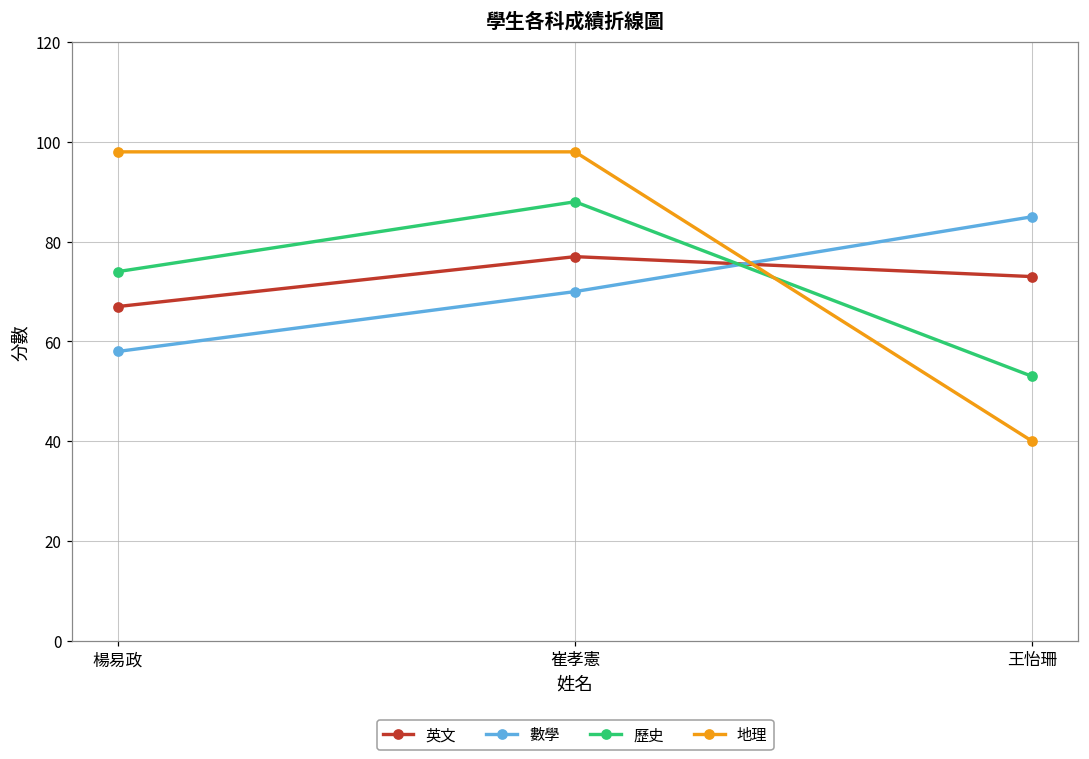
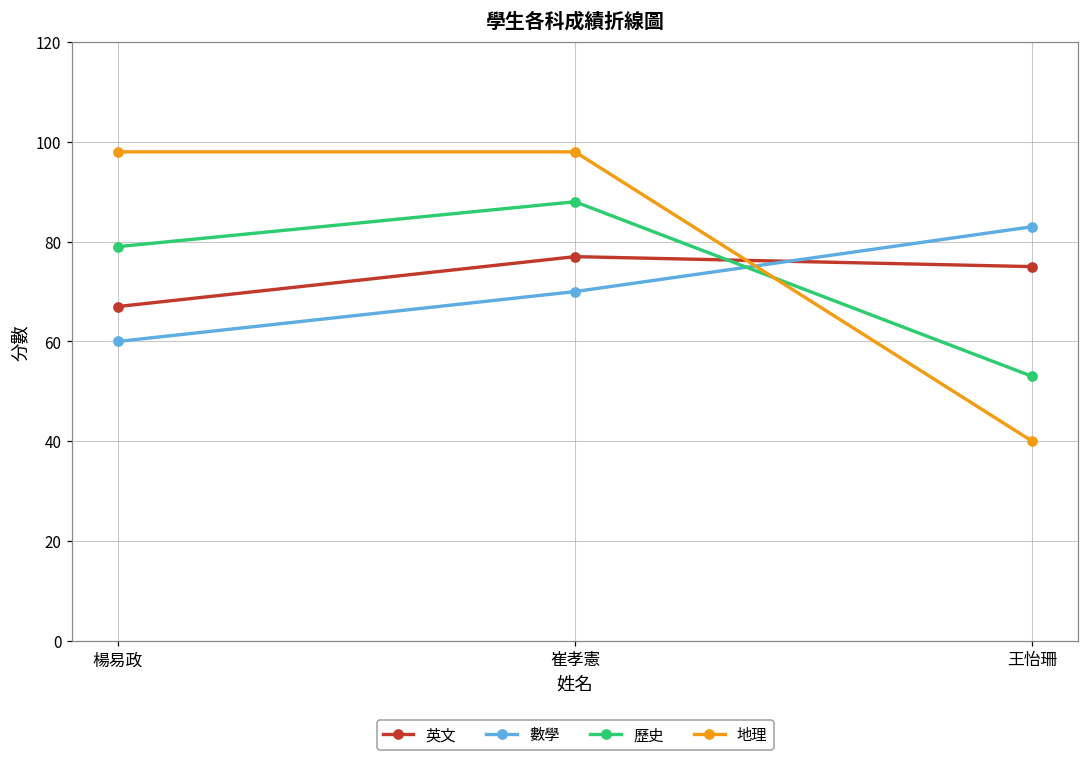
數學, 楊易政: 58 -> 60
歷史, 楊易政: 74 -> 79
英文, 王怡珊: 73 -> 75
數學, 王怡珊: 85 -> 83
